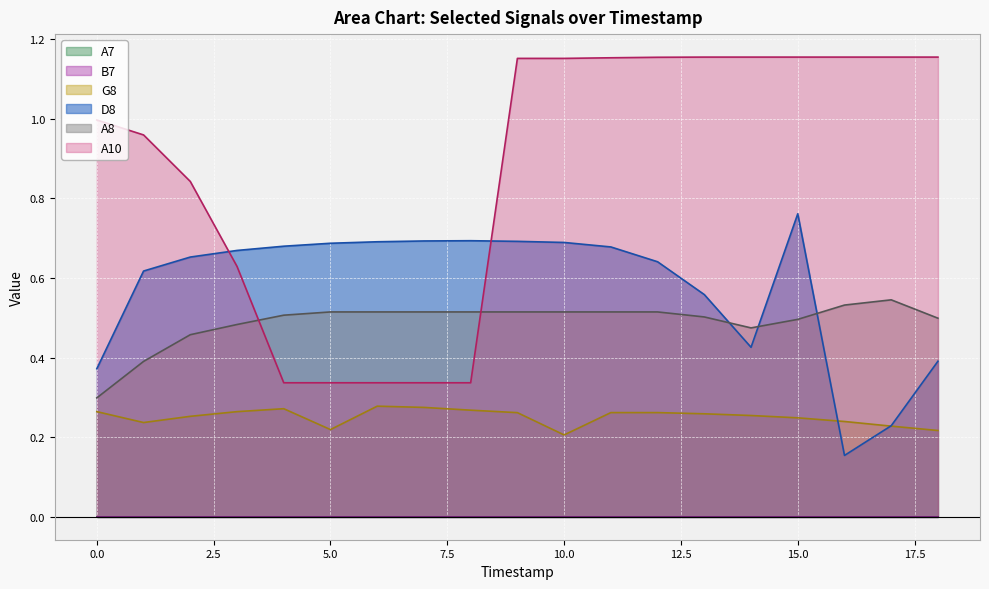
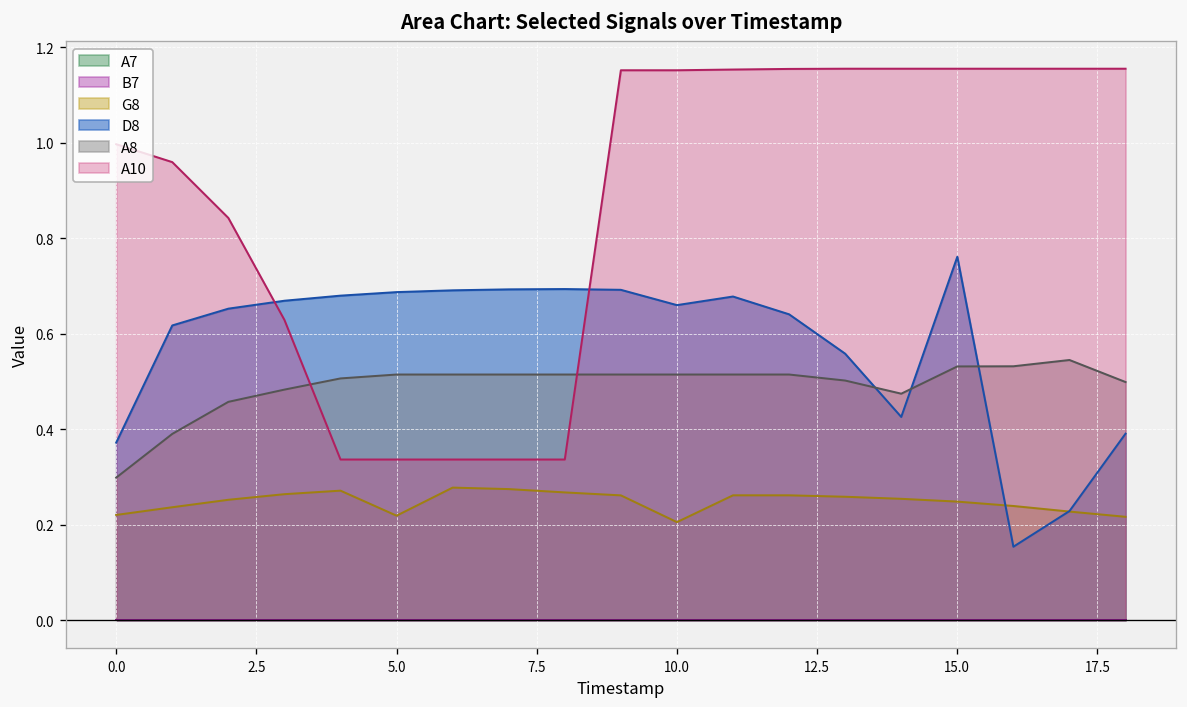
G8, 0.0: 0.26 -> 0.22
D8, 10.0: 0.69 -> 0.66
A8, 15.0: 0.50 -> 0.53
